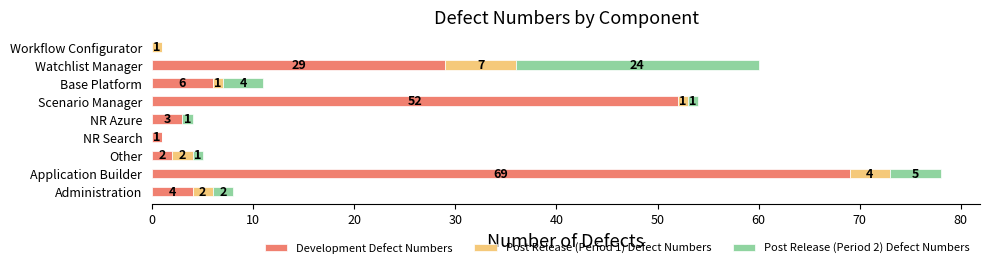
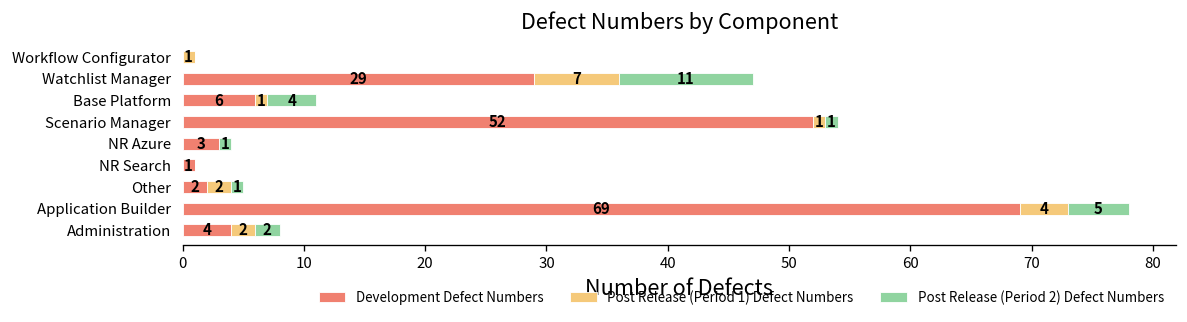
Post Release (Period 2) Defect Numbers, Watchlist Manager: 24 -> 11
